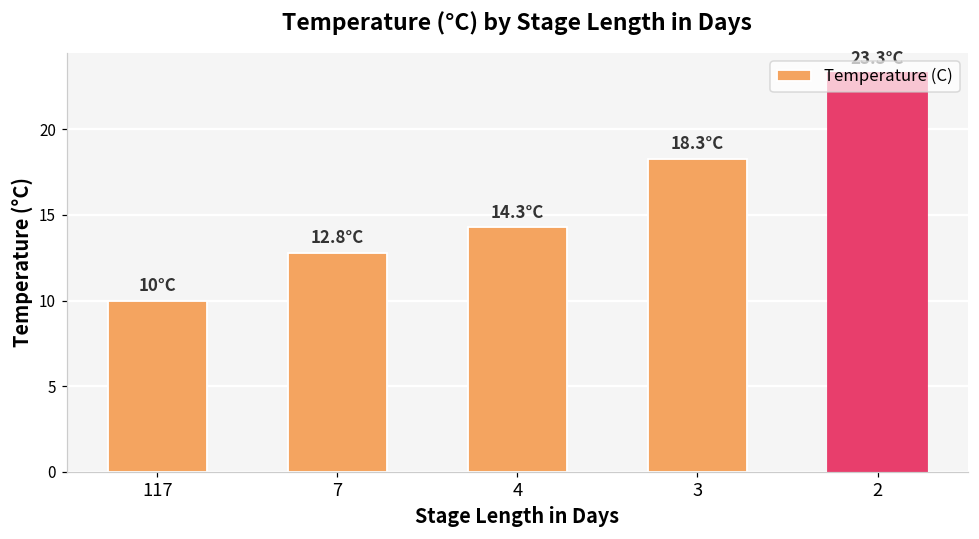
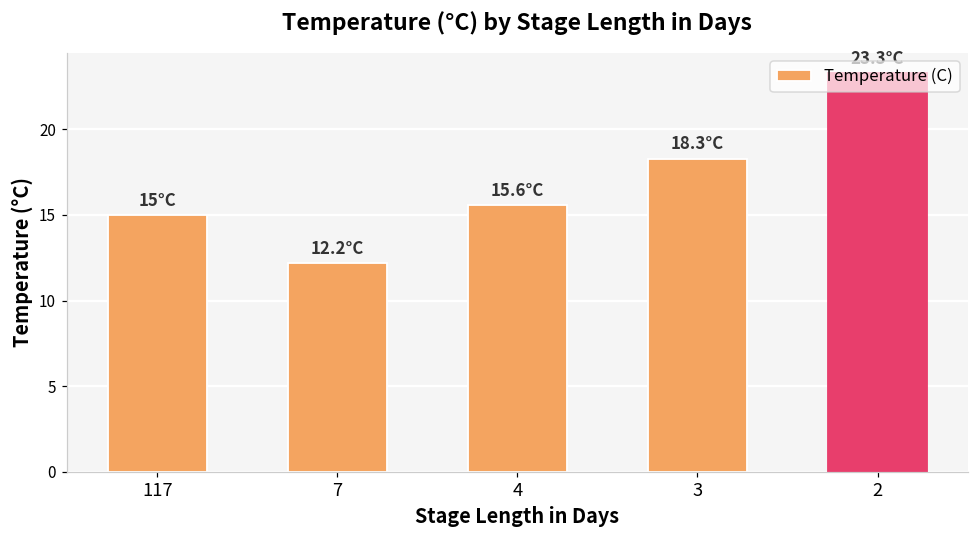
117: 10°C -> 15°C
7: 12.8°C -> 12.2°C
4: 14.3°C -> 15.6°C
